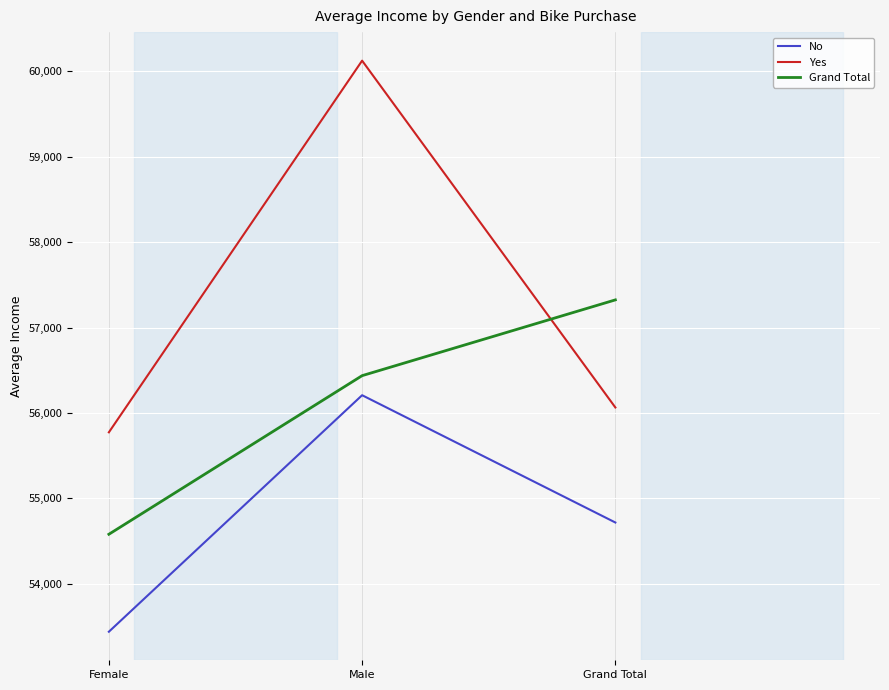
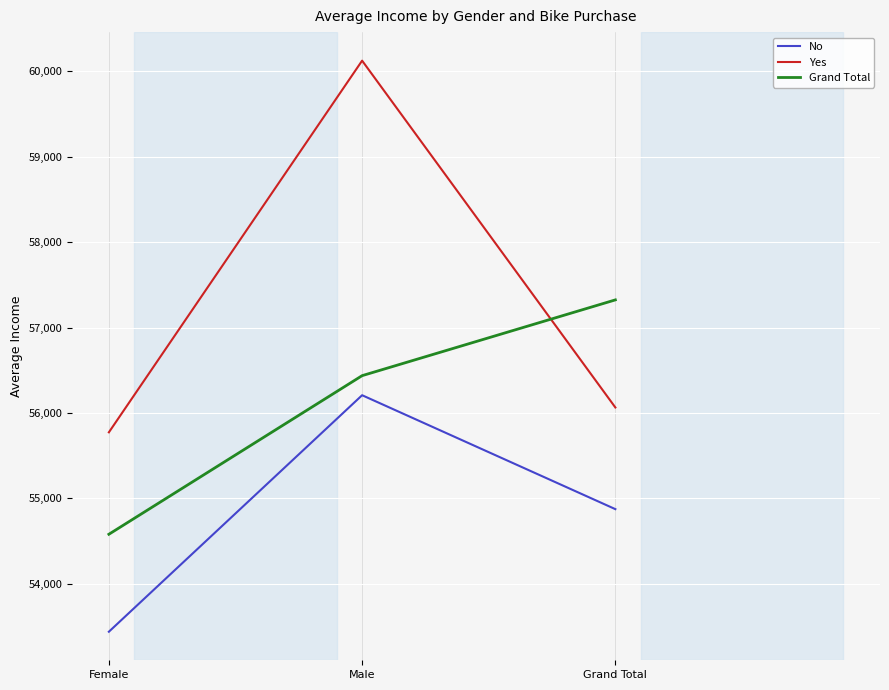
No, Grand Total: 54,700 -> 54,900
